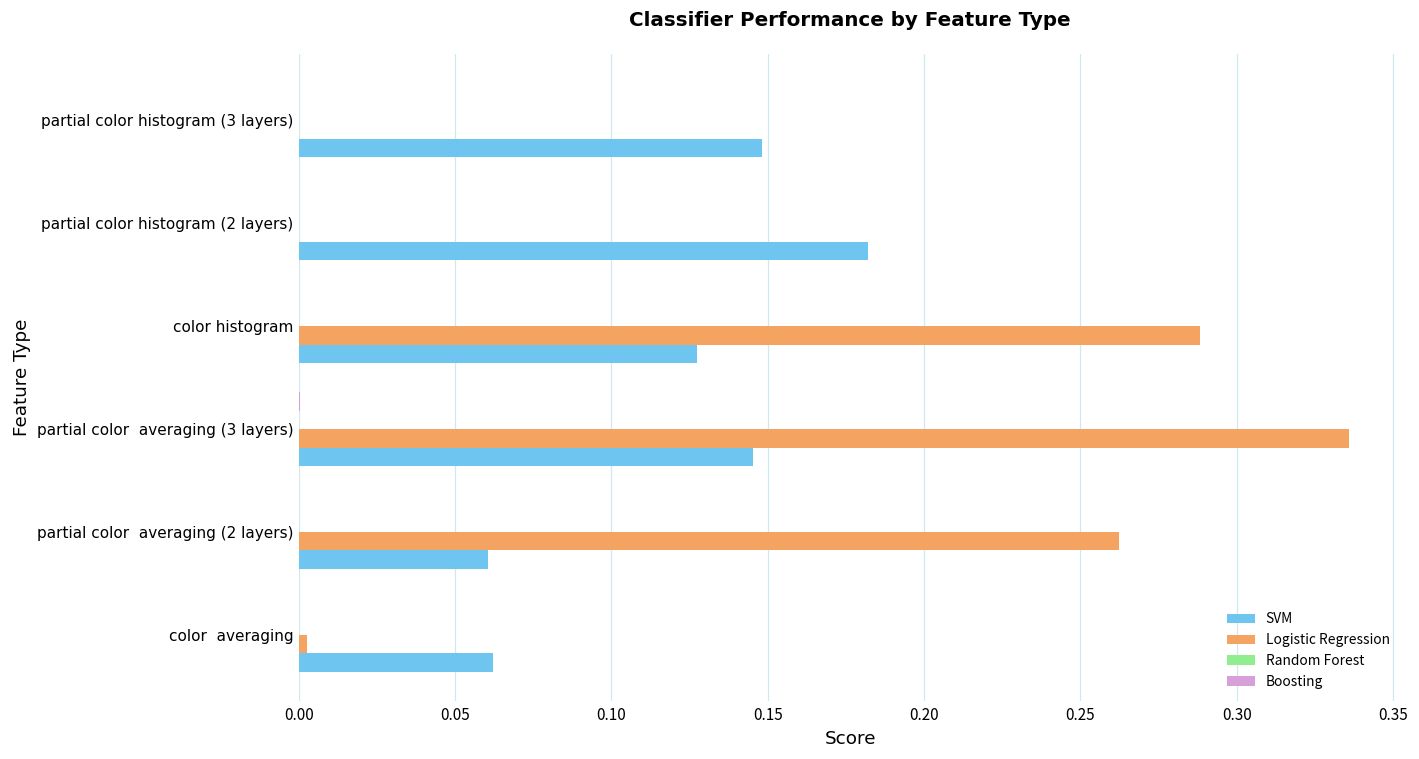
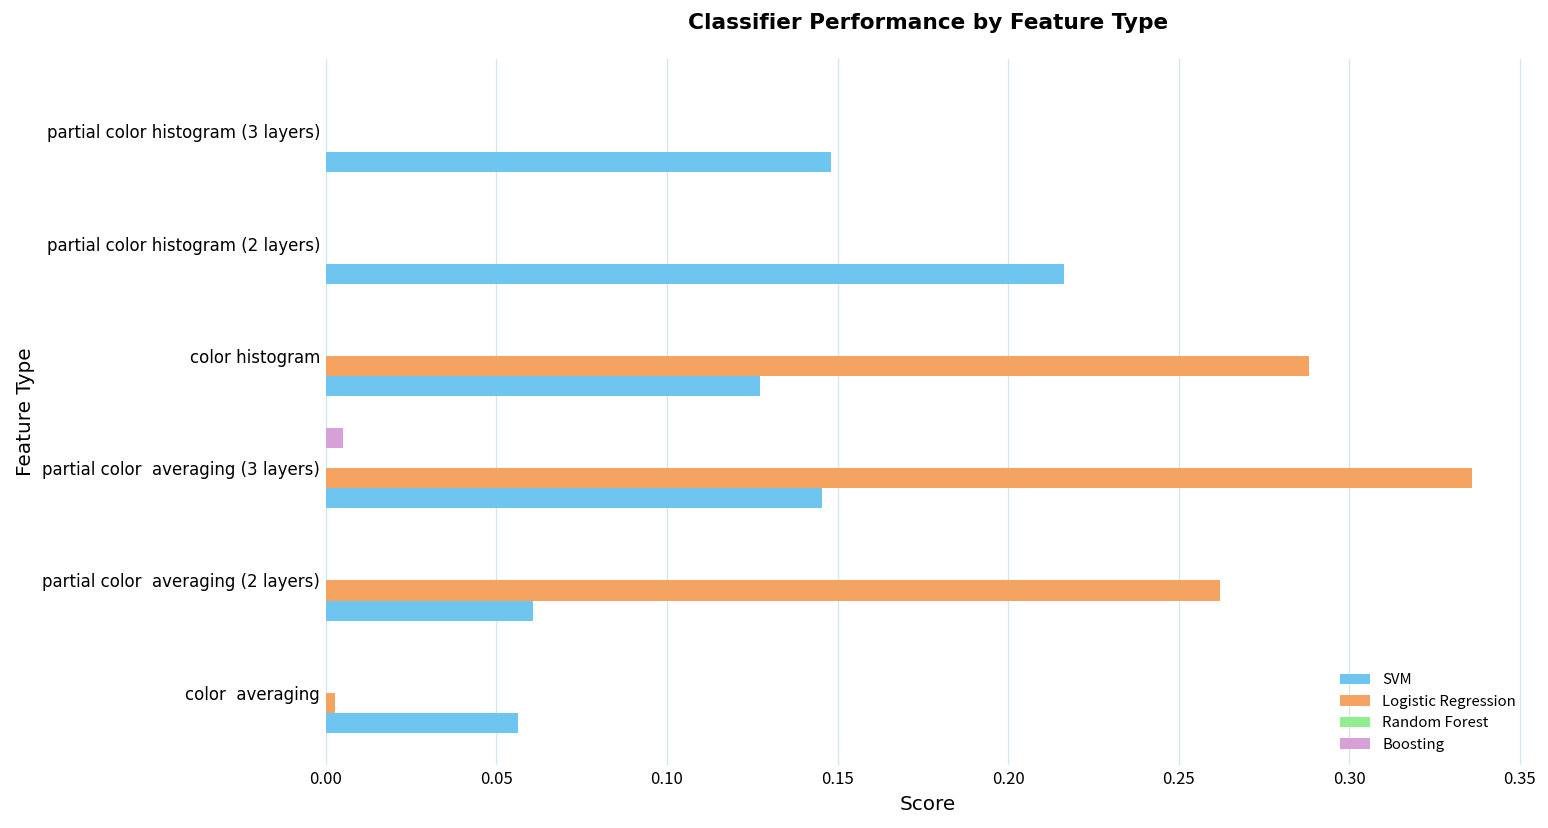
SVM, partial color histogram (2 layers): 0.182 -> 0.216
Boosting, partial color averaging (3 layers): 0.001 -> 0.005
SVM, color averaging: 0.062 -> 0.056
